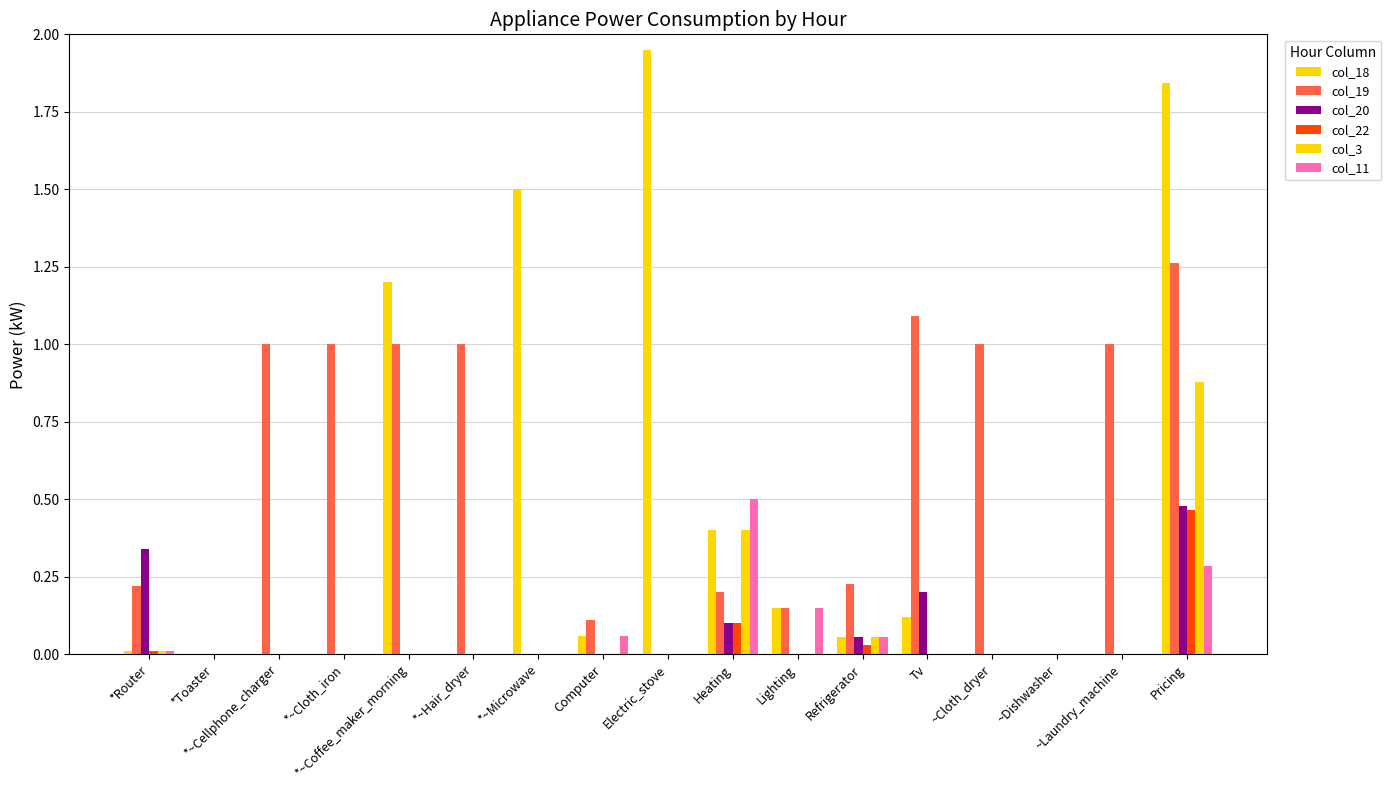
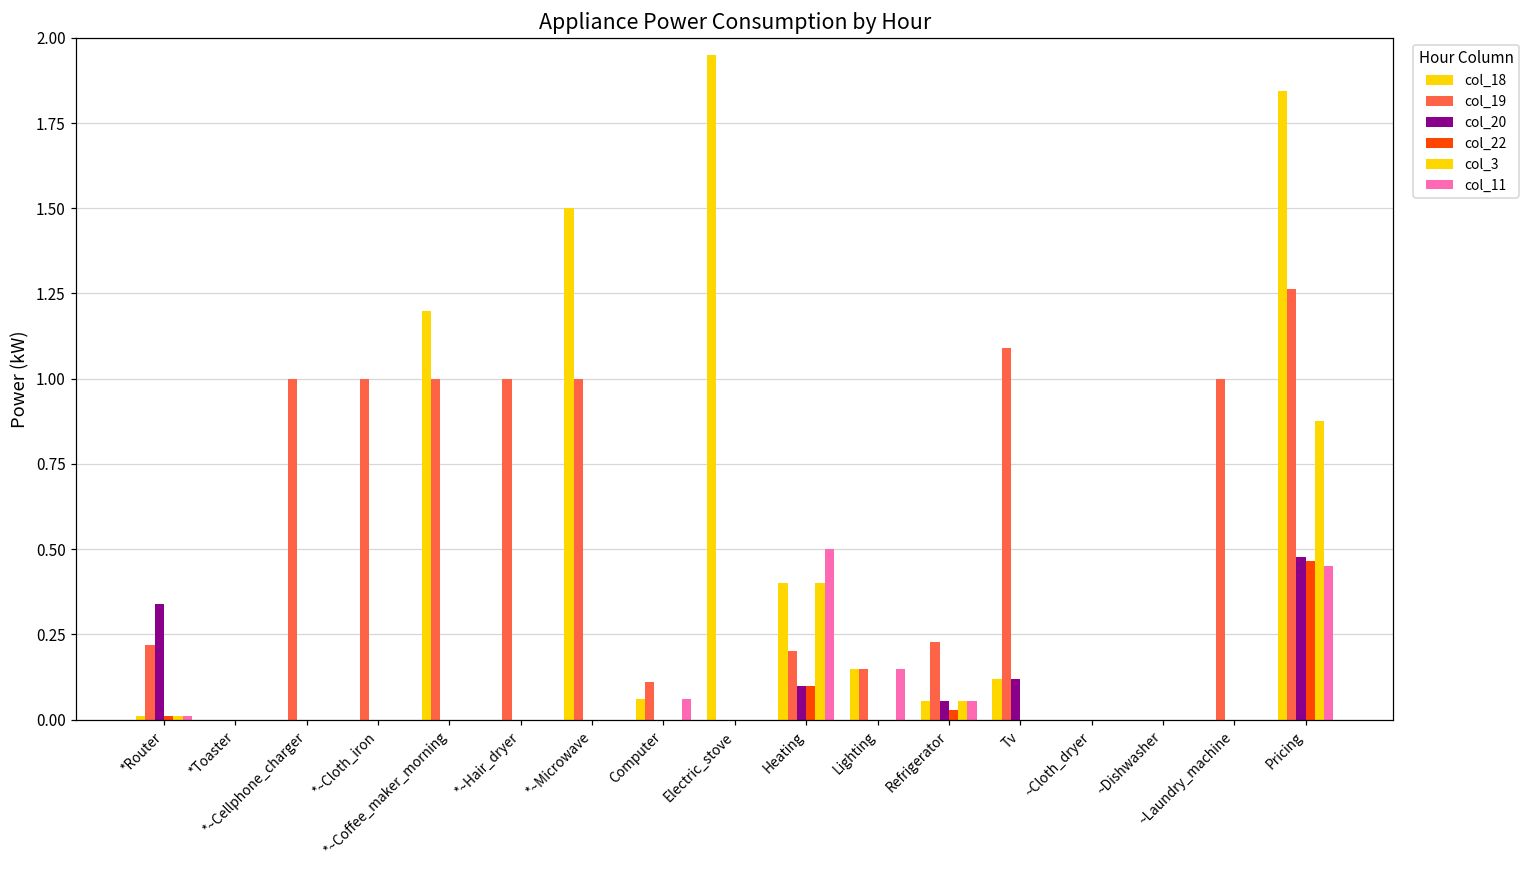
col_19, *~Microwave: 0 -> 1
col_20, Tv: 0.20 -> 0.12
col_19, ~Cloth_dryer: 1 -> 0
col_11, Pricing: 0.28 -> 0.45
